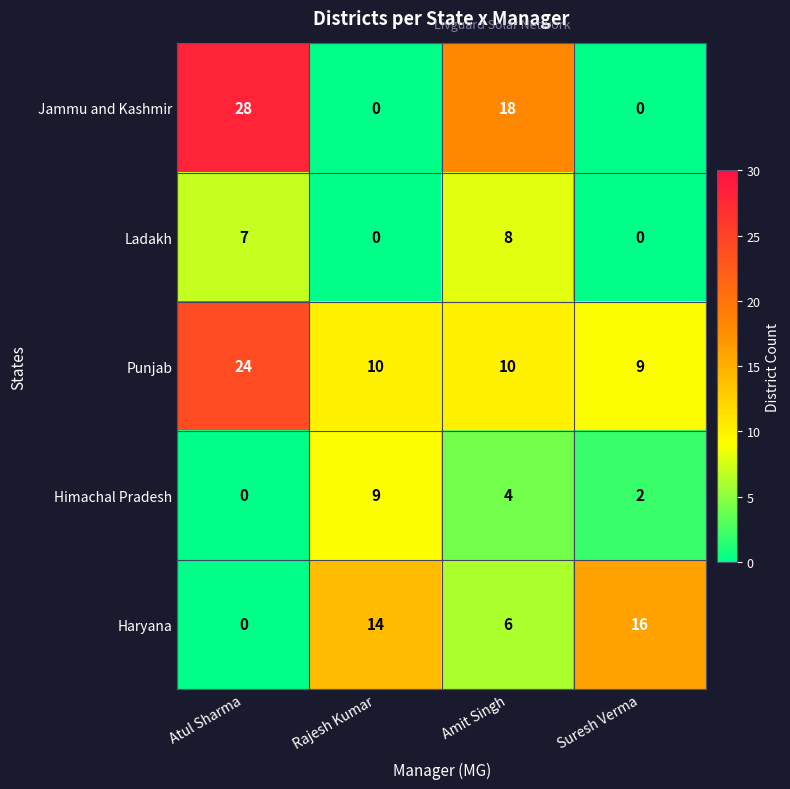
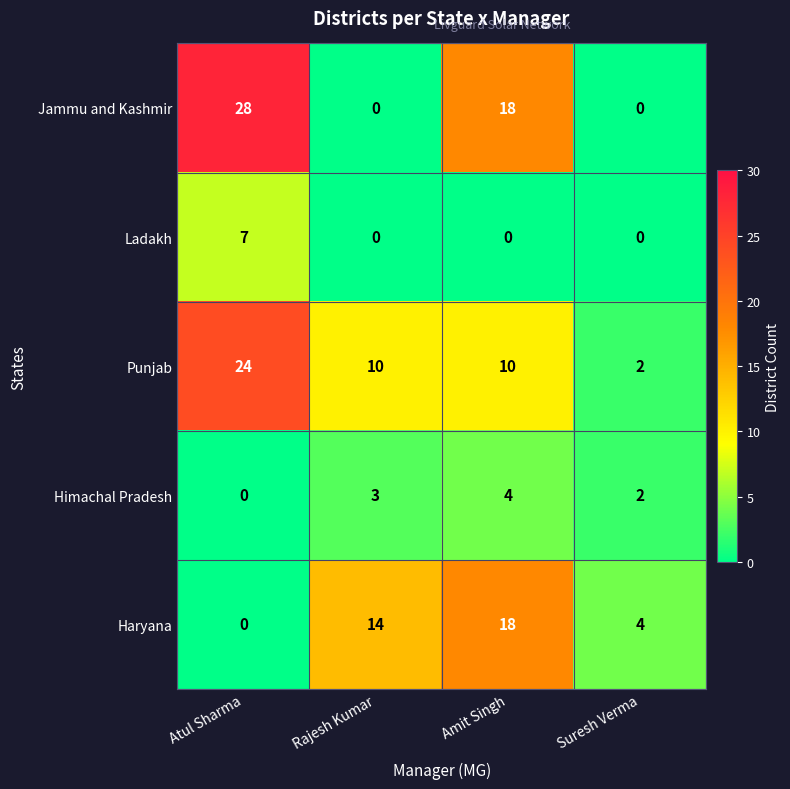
Ladakh, Amit Singh: 8 -> 0
Punjab, Suresh Verma: 9 -> 2
Himachal Pradesh, Rajesh Kumar: 9 -> 3
Haryana, Amit Singh: 6 -> 18
Haryana, Suresh Verma: 16 -> 4
